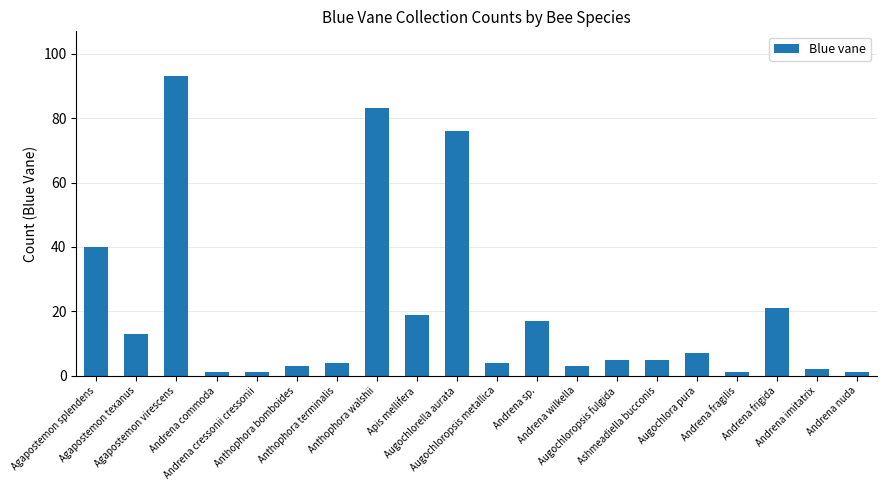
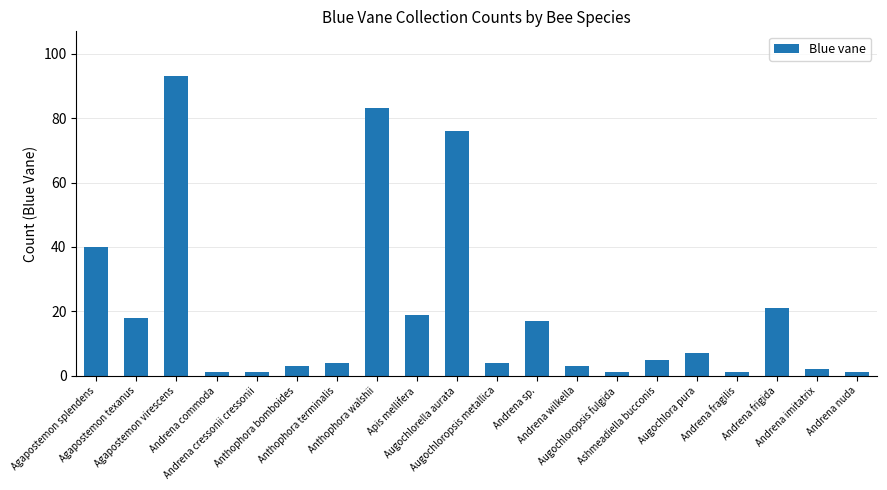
Agapostemon texanus: 13 -> 18
Augochloropsis fulgida: 5 -> 1
